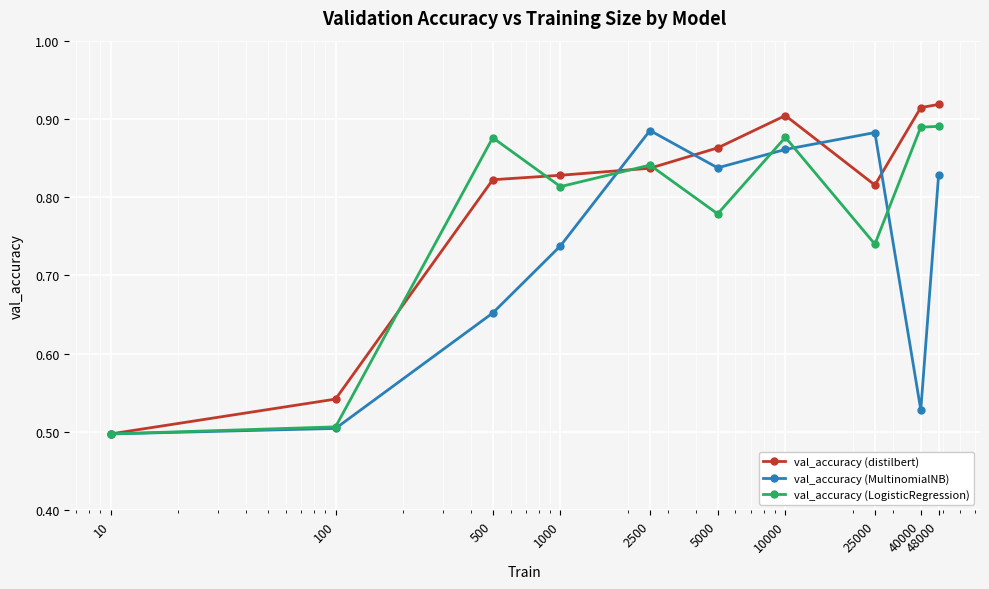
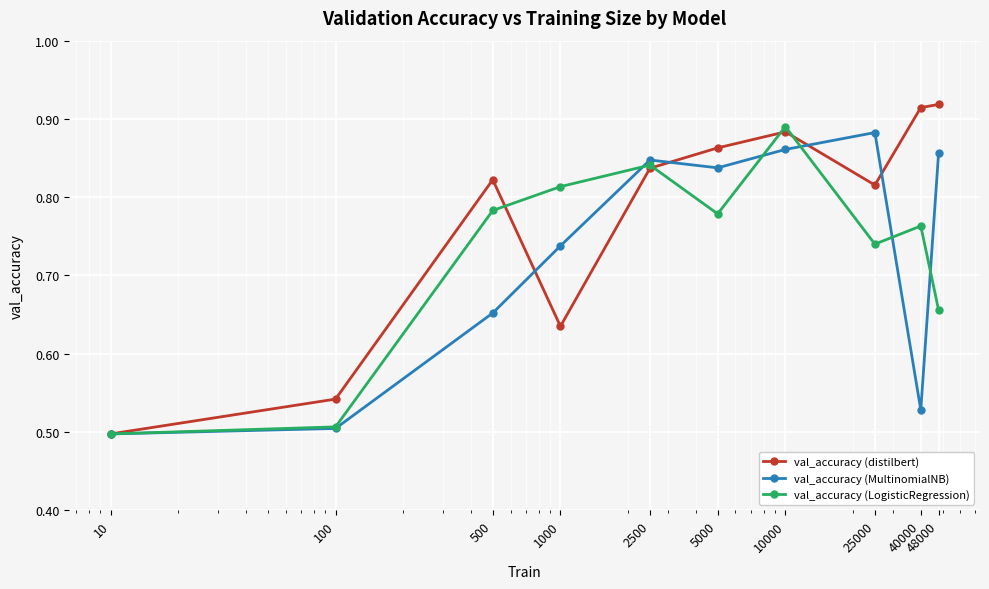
val_accuracy (LogisticRegression), 500: 0.88 -> 0.78
val_accuracy (distilbert), 1000: 0.83 -> 0.64
val_accuracy (MultinomialNB), 2500: 0.89 -> 0.85
val_accuracy (distilbert), 10000: 0.90 -> 0.88
val_accuracy (LogisticRegression), 10000: 0.88 -> 0.89
val_accuracy (LogisticRegression), 40000: 0.89 -> 0.76
val_accuracy (MultinomialNB), 48000: 0.83 -> 0.86
val_accuracy (LogisticRegression), 48000: 0.89 -> 0.66
